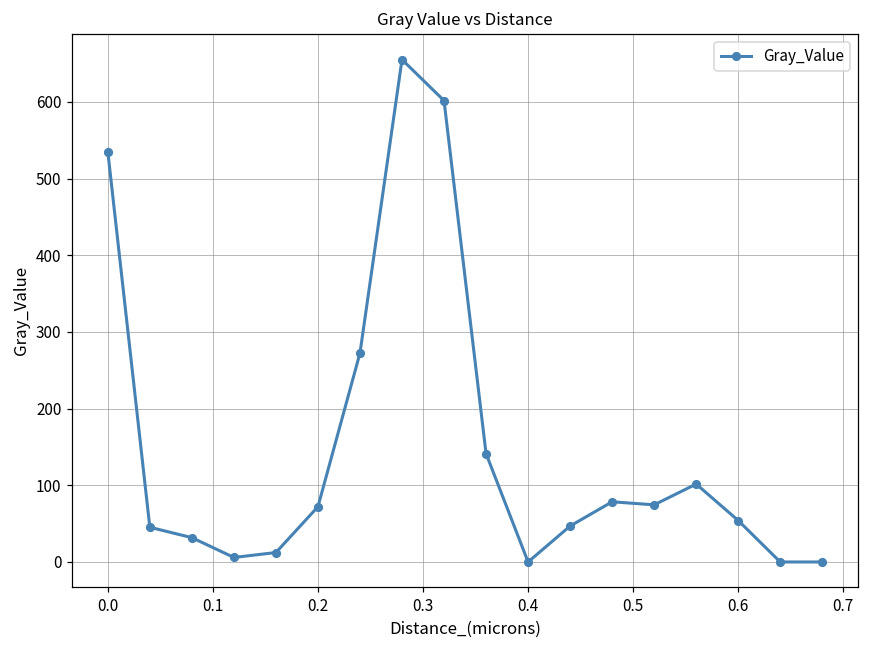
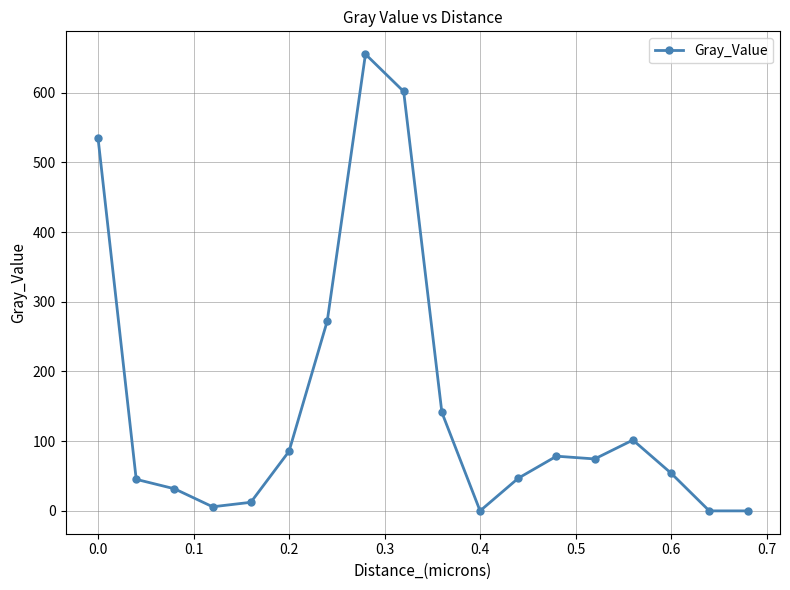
0.2: 70 -> 90
